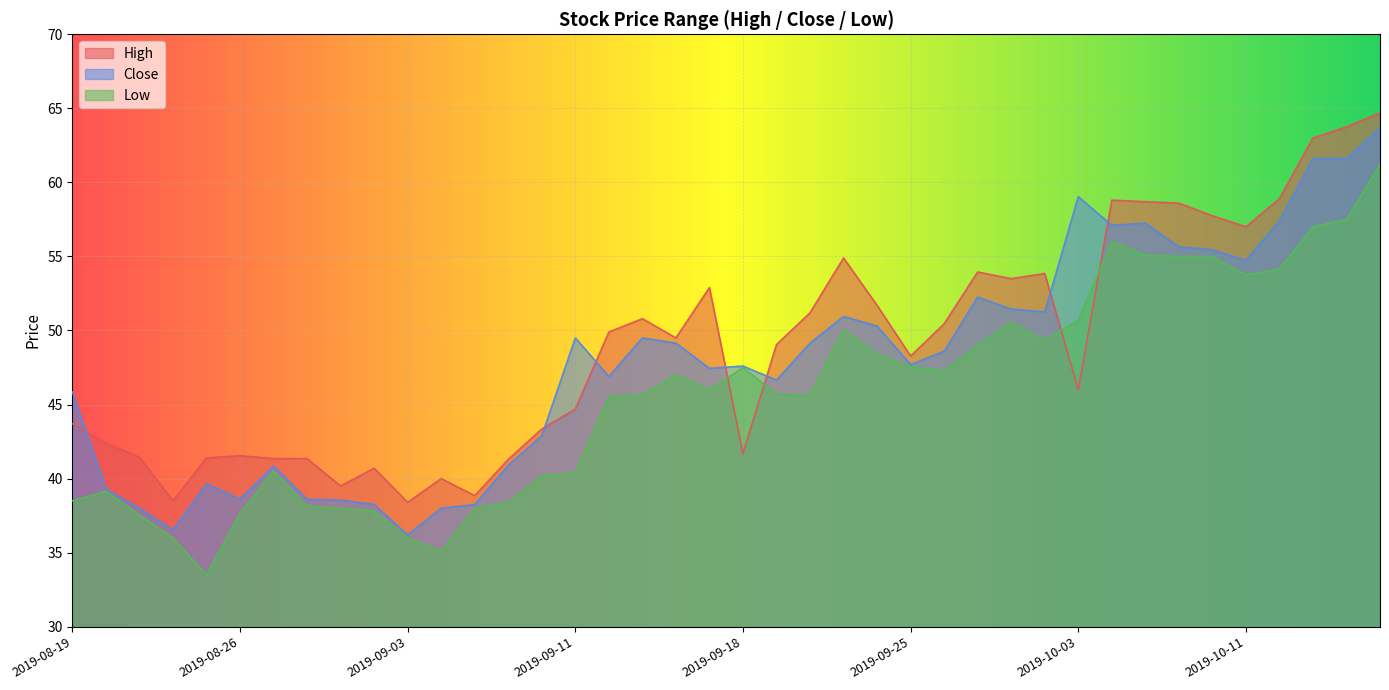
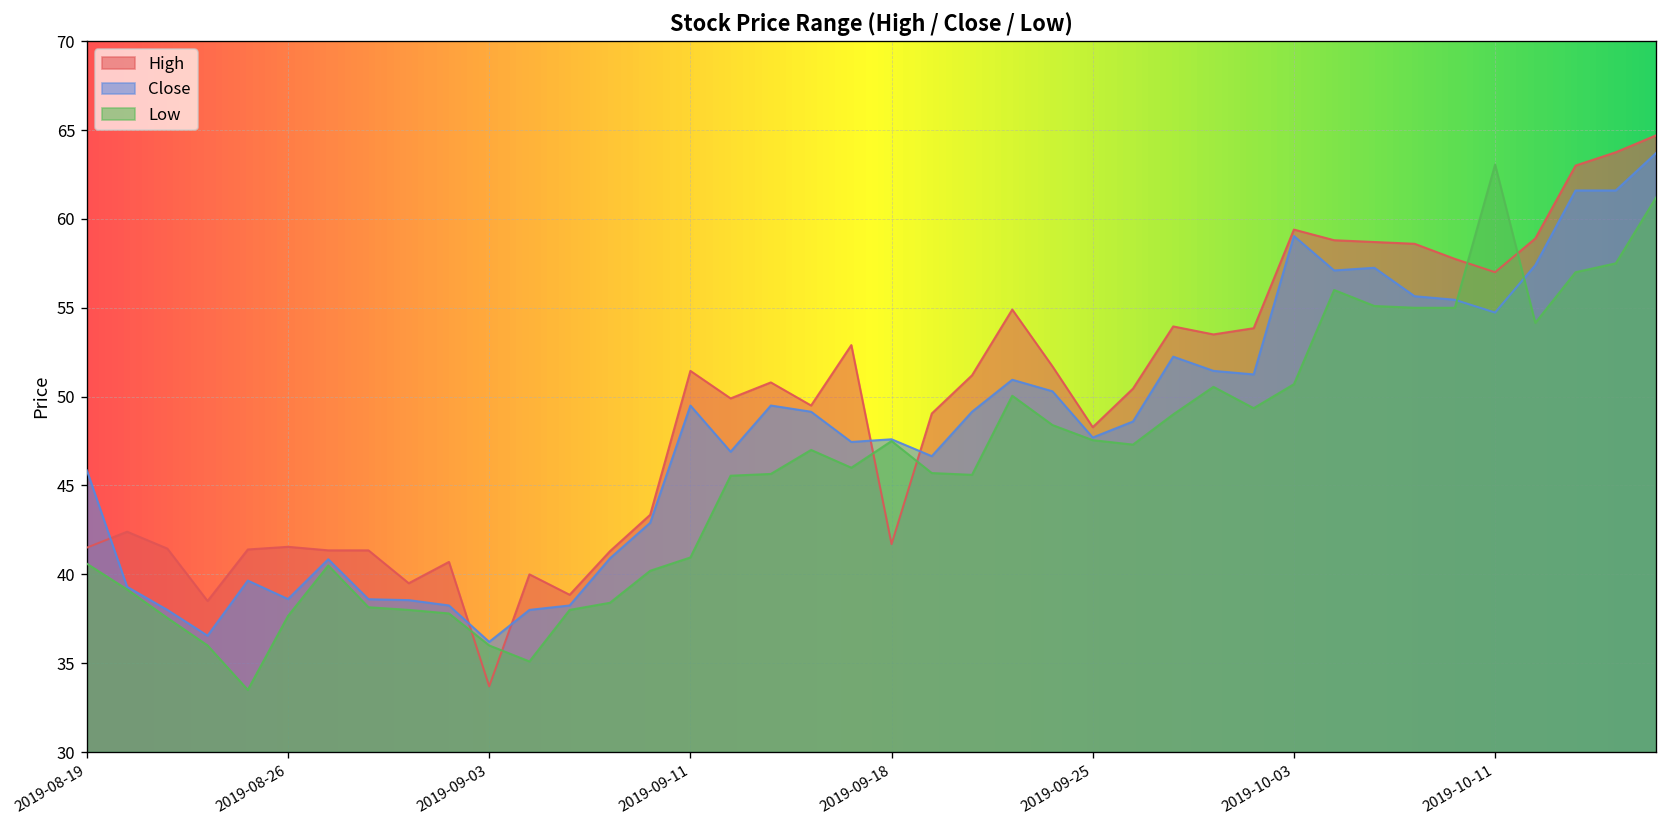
High, 2019-08-19: 43.7 -> 41.5
Low, 2019-08-19: 38.5 -> 40.6
High, 2019-09-03: 38.4 -> 33.7
High, 2019-09-11: 44.7 -> 51.5
Low, 2019-09-11: 40.4 -> 41.0
High, 2019-10-03: 46.0 -> 59.4
Low, 2019-10-11: 53.8 -> 63.1
